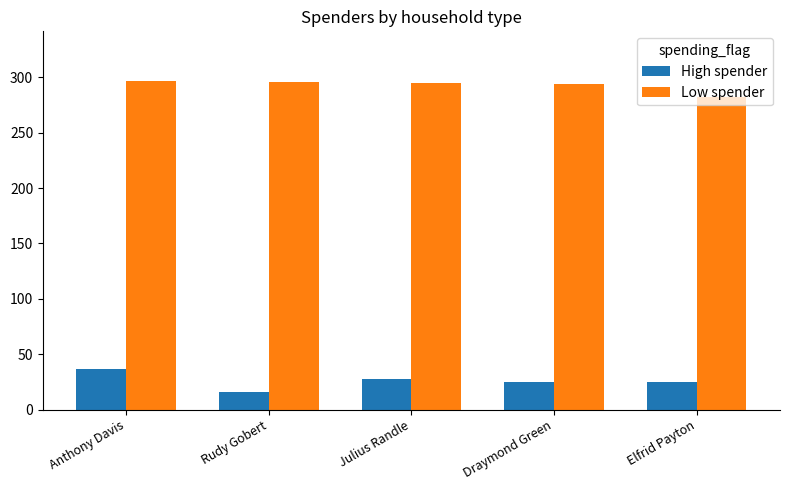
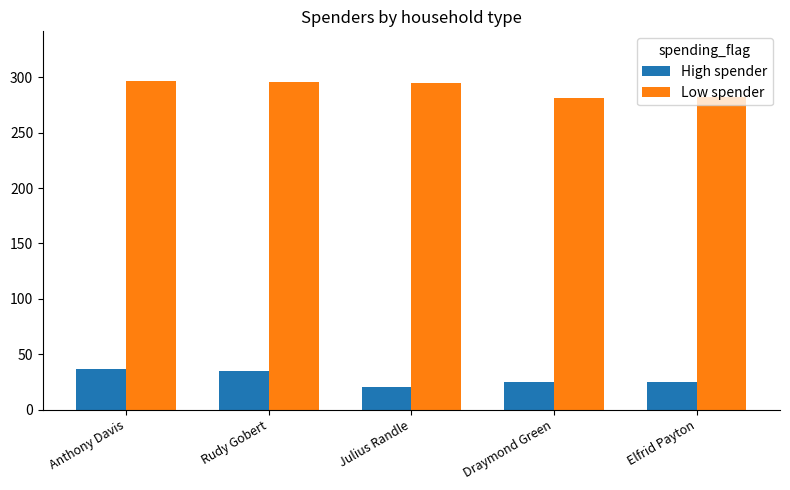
High spender, Rudy Gobert: 16 -> 35
High spender, Julius Randle: 28 -> 20
Low spender, Draymond Green: 294 -> 281
